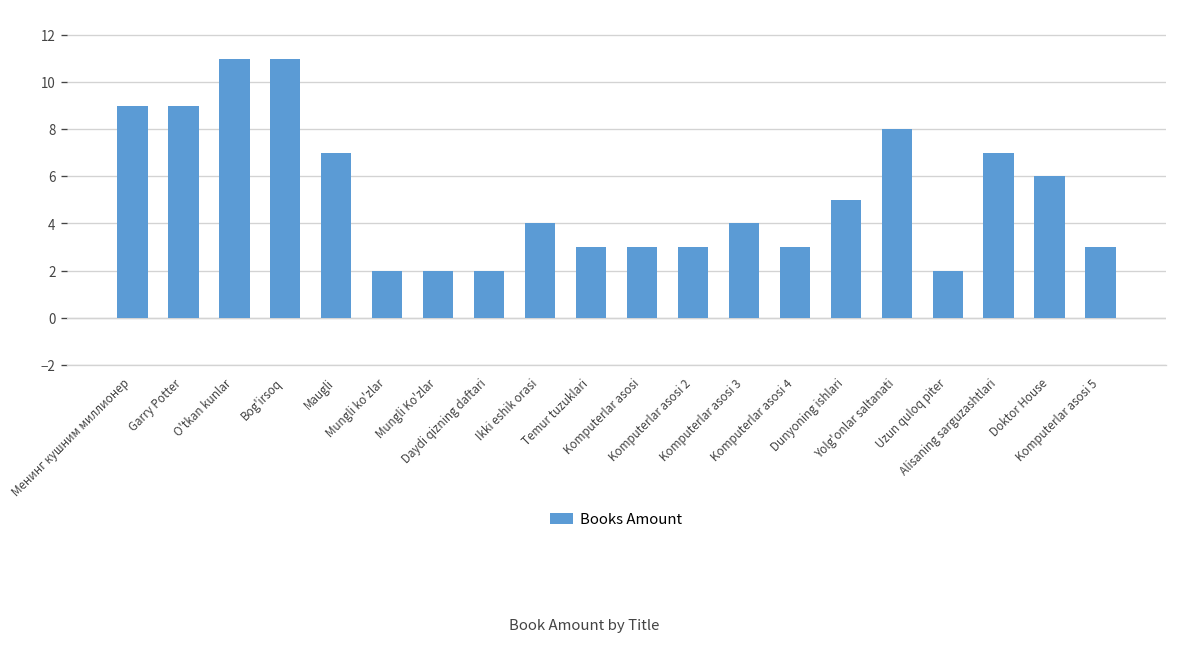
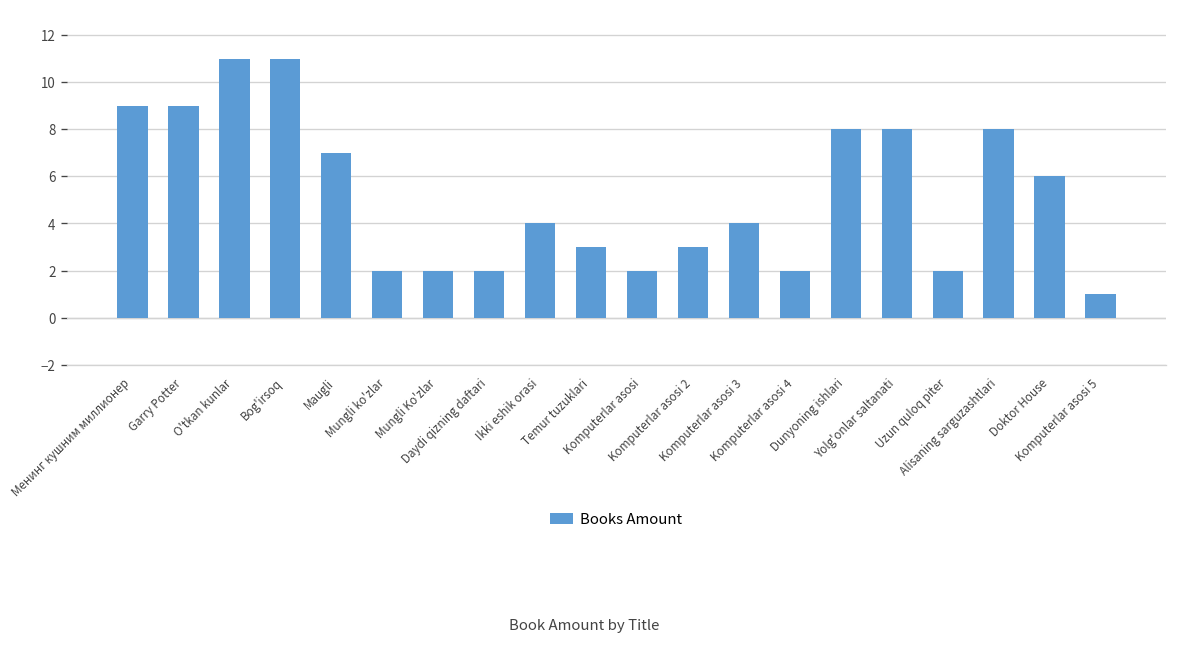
Komputerlar asosi: 3 -> 2
Komputerlar asosi 4: 3 -> 2
Dunyoning ishlari: 5 -> 8
Alisaning sarguzashtlari: 7 -> 8
Komputerlar asosi 5: 3 -> 1
